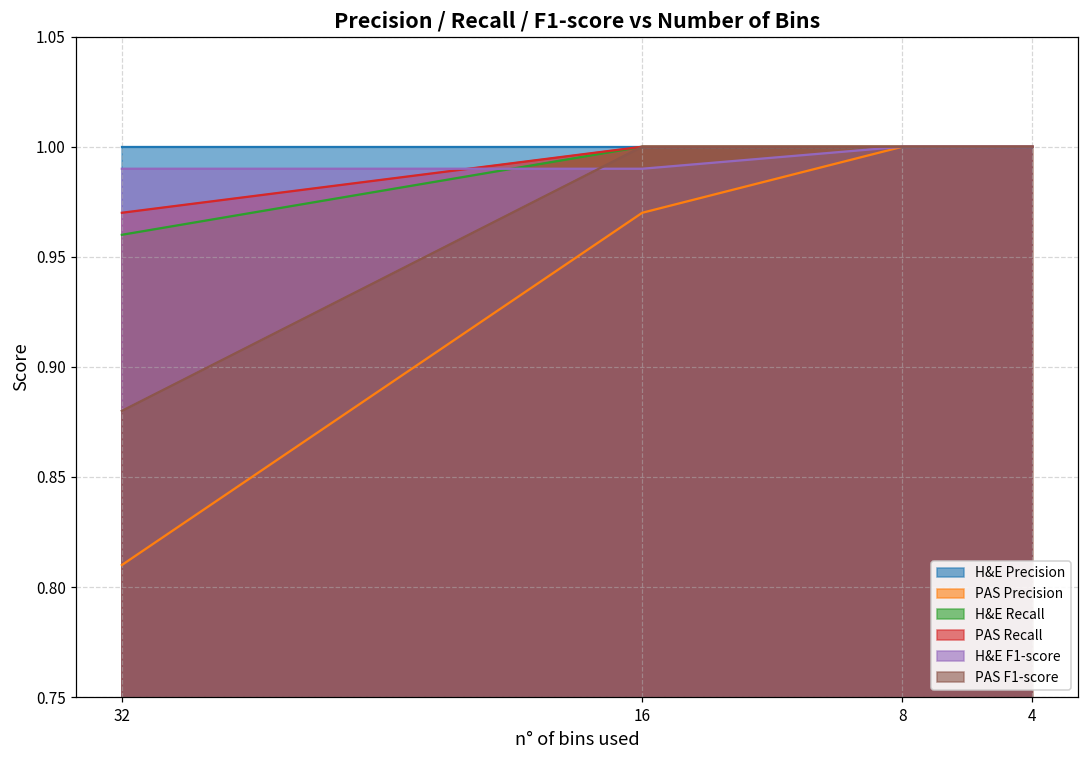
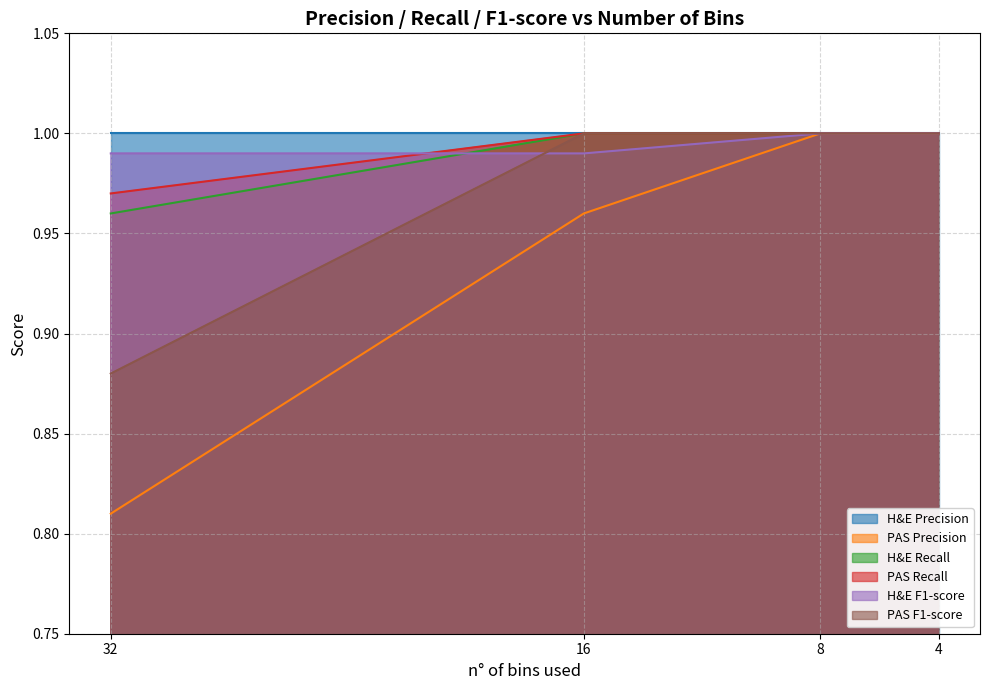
PAS Precision, 16: 0.97 -> 0.96
